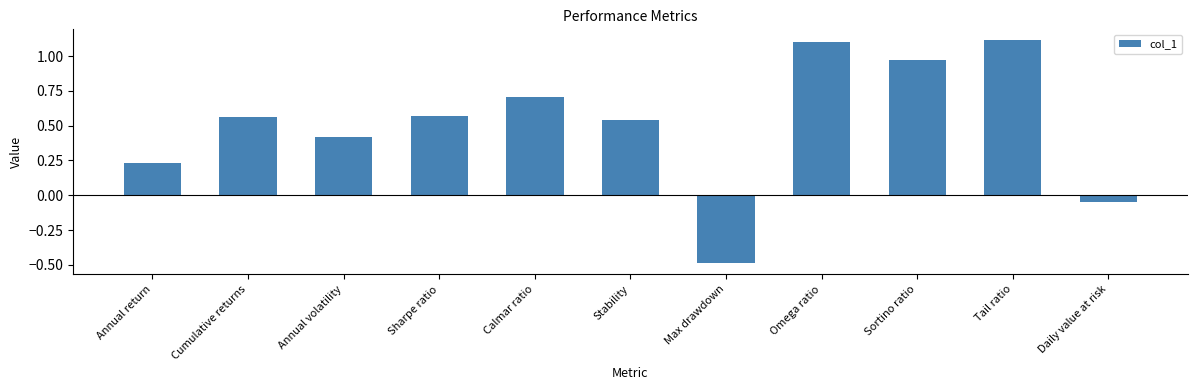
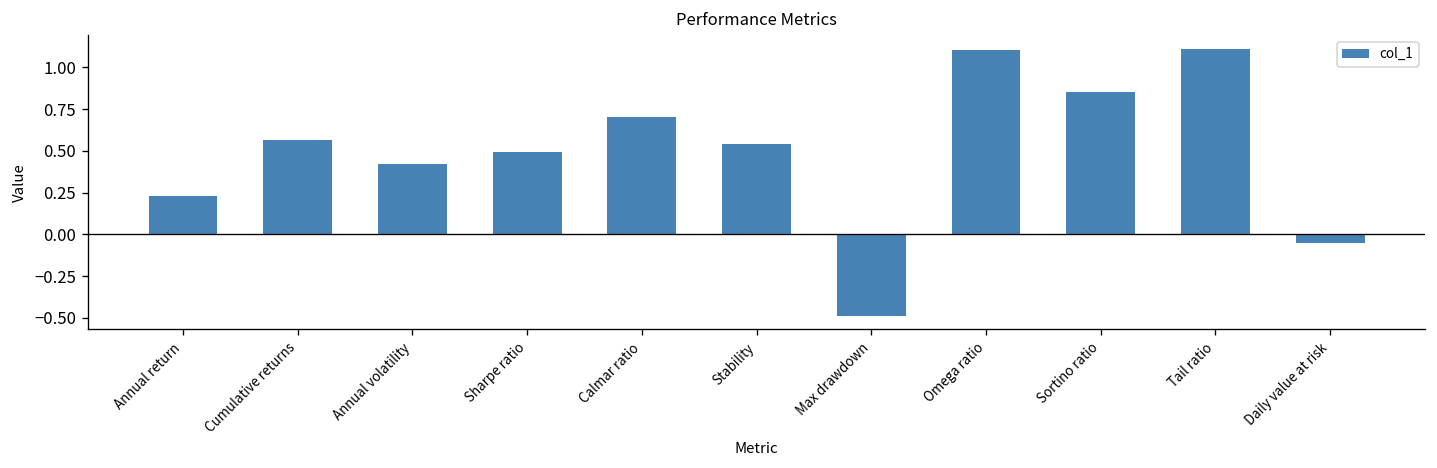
Sharpe ratio: 0.57 -> 0.49
Sortino ratio: 0.97 -> 0.85
